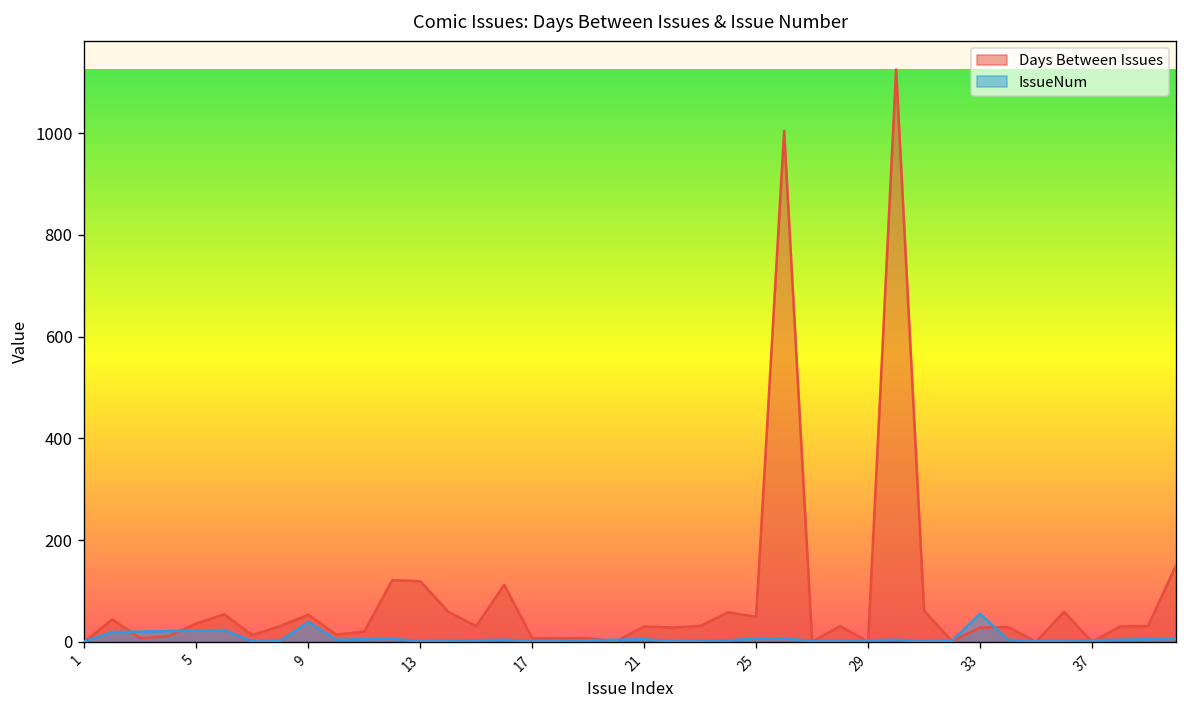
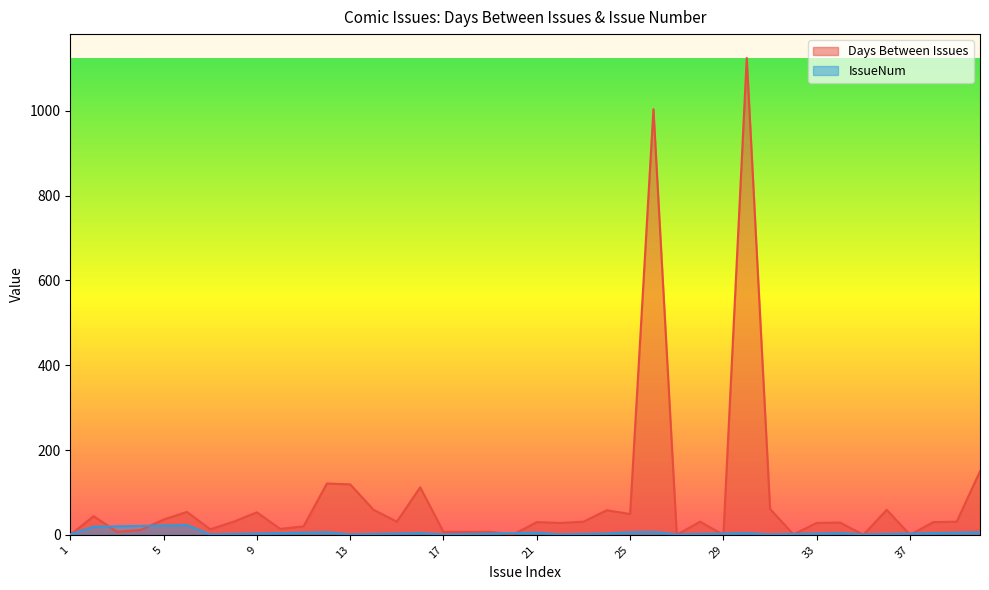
IssueNum, 9: 40 -> 0
IssueNum, 33: 60 -> 0
